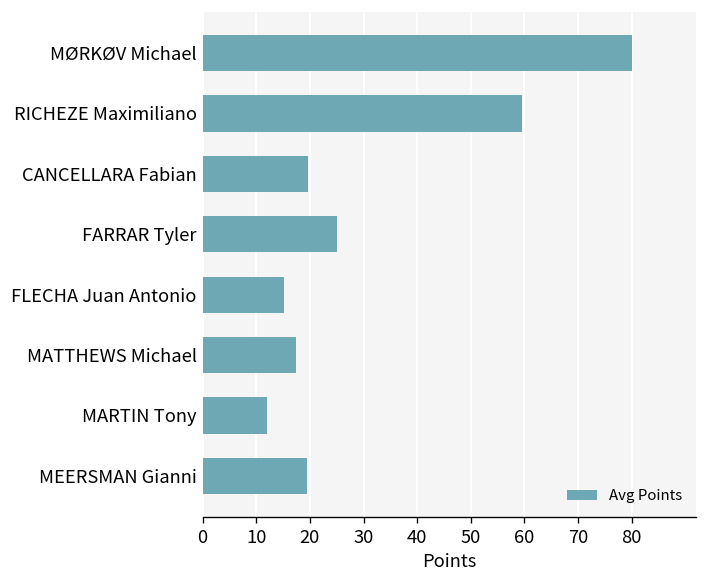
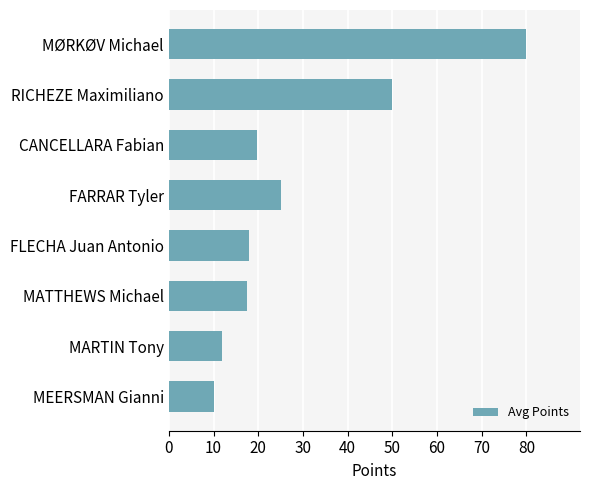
RICHEZE Maximiliano: 60 -> 50
FLECHA Juan Antonio: 15 -> 18
MEERSMAN Gianni: 20 -> 10
